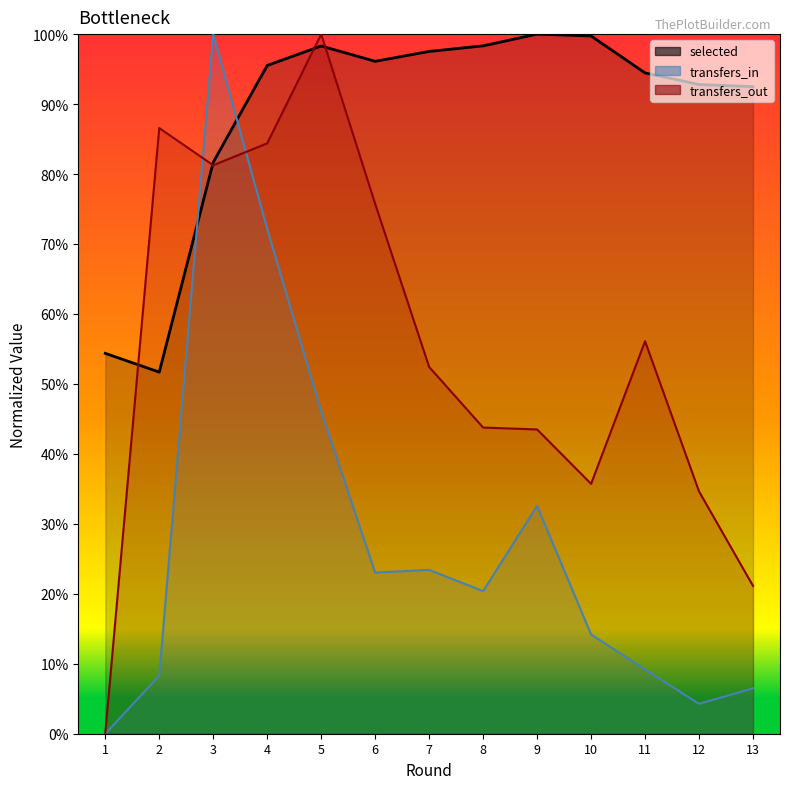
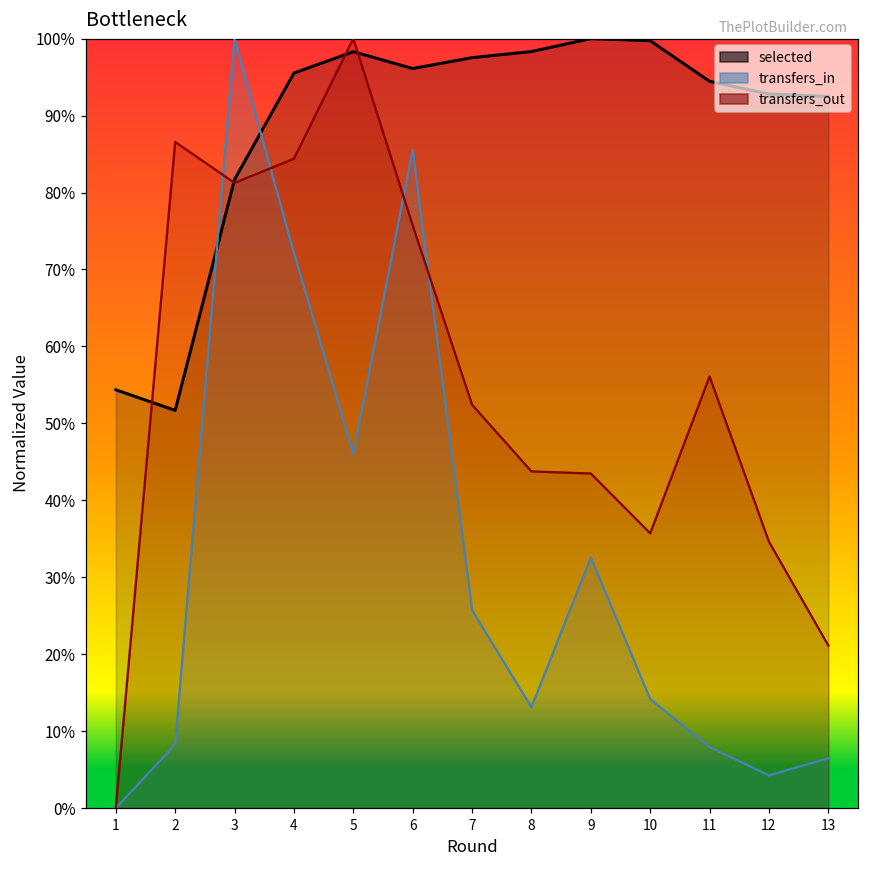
transfers_in, 6: 23% -> 86%
transfers_in, 7: 23% -> 26%
transfers_in, 8: 20% -> 13%
transfers_in, 11: 9% -> 8%
